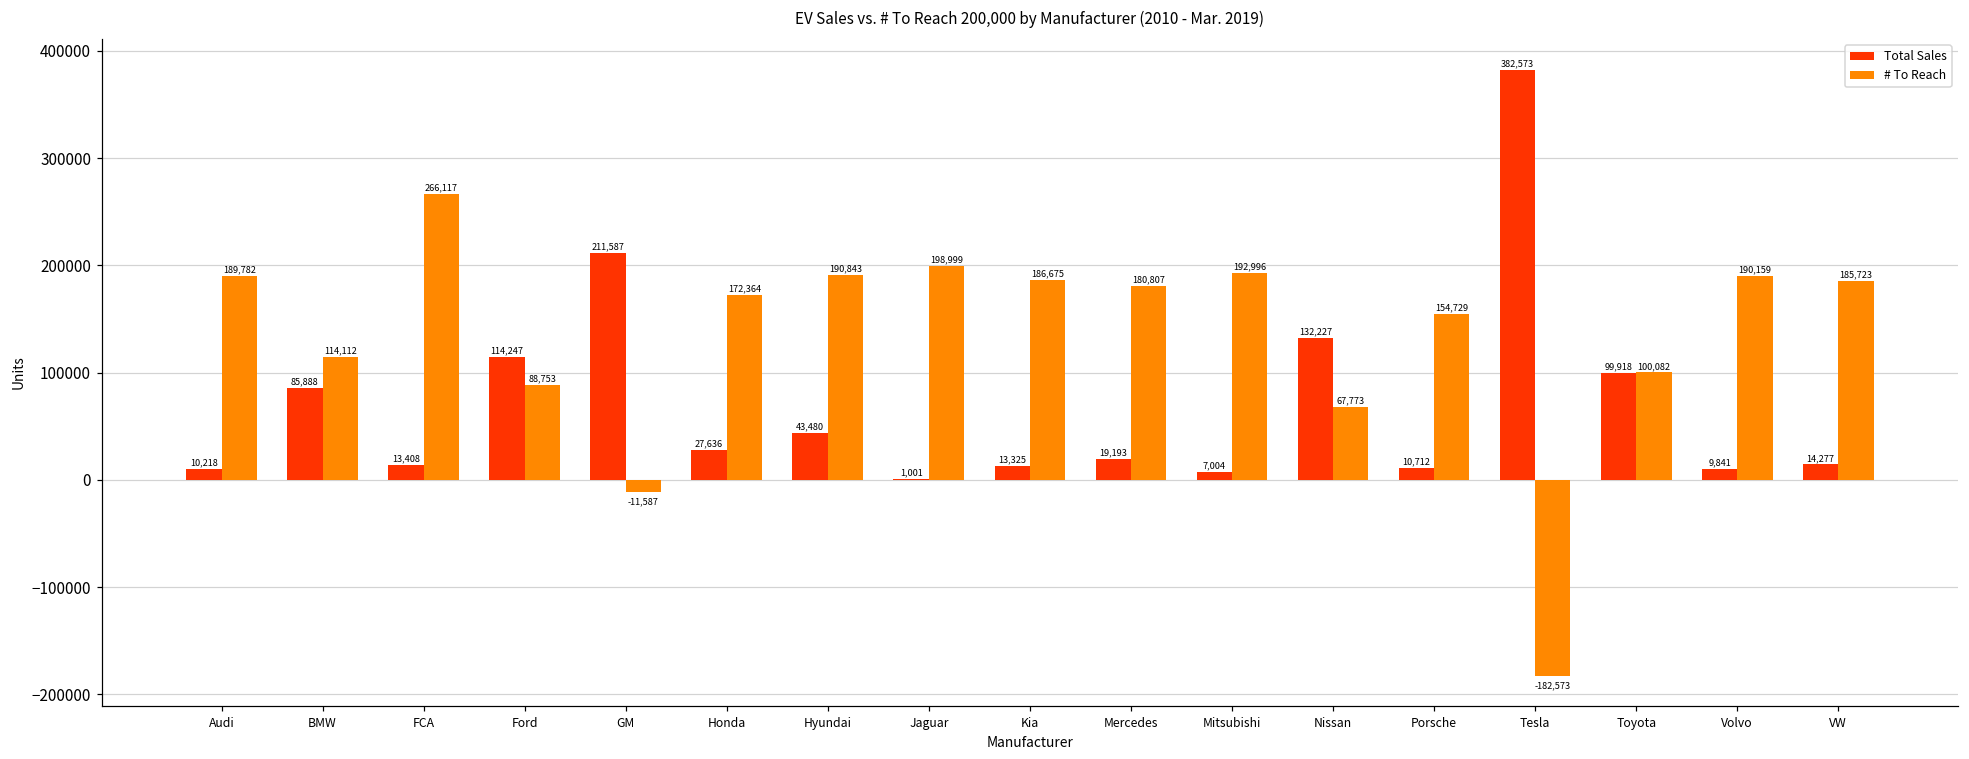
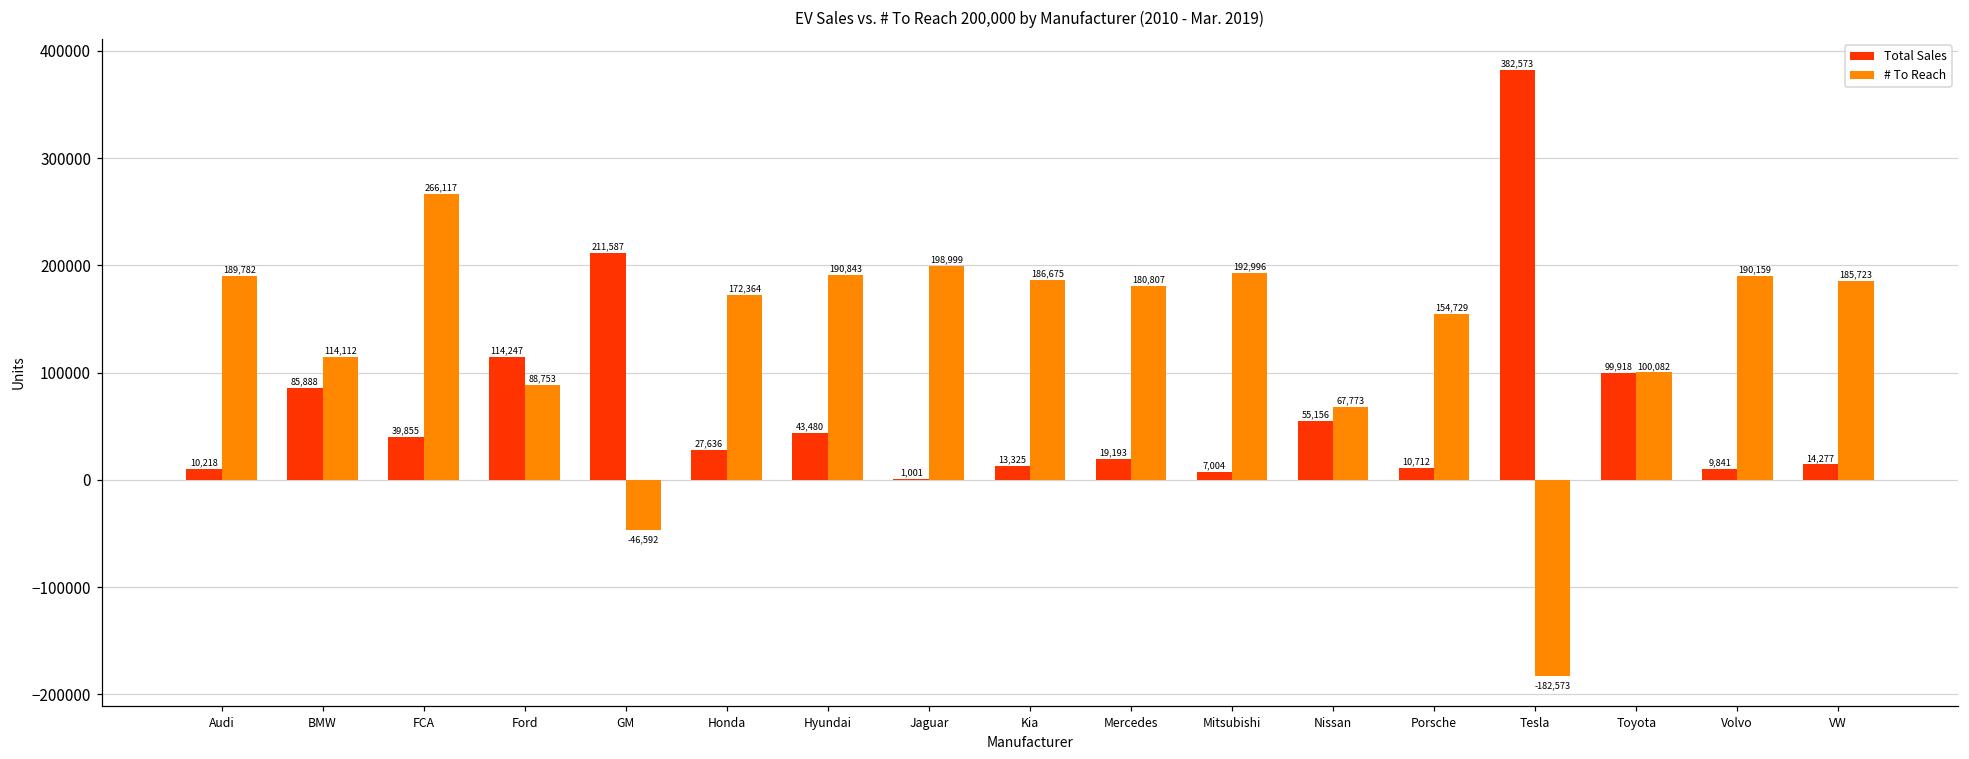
Total Sales, FCA: 13,408 -> 39,855
# To Reach, GM: -11,587 -> -46,592
Total Sales, Nissan: 132,227 -> 55,156
